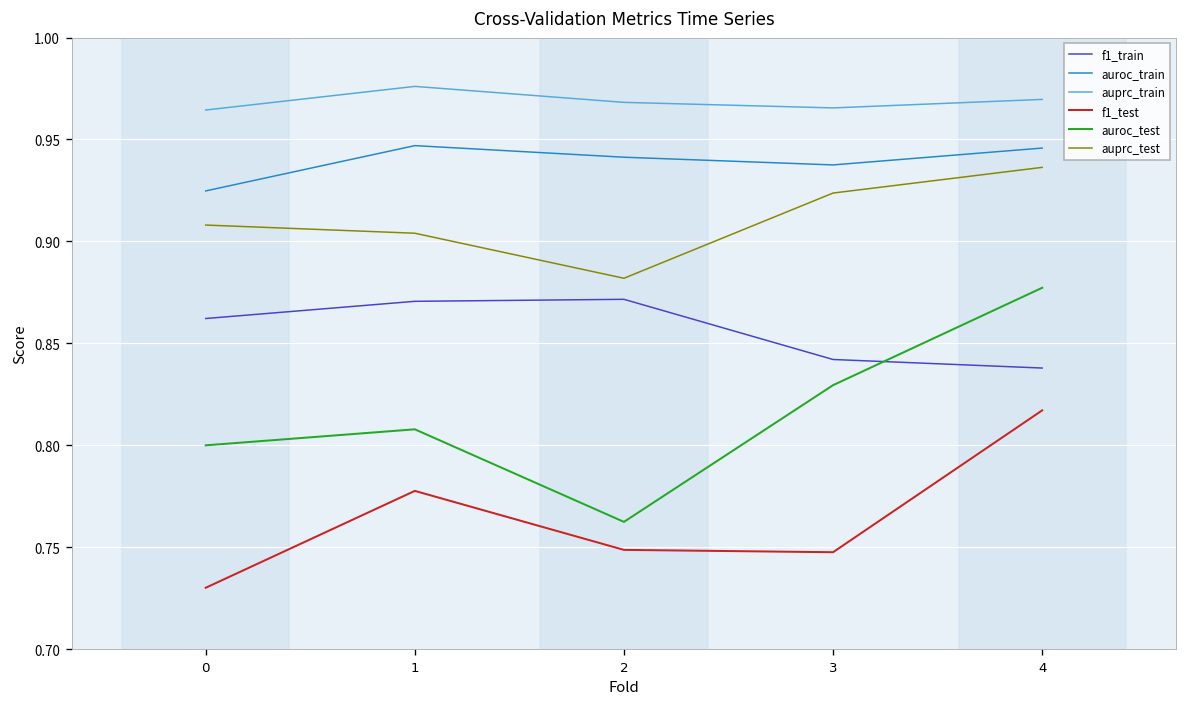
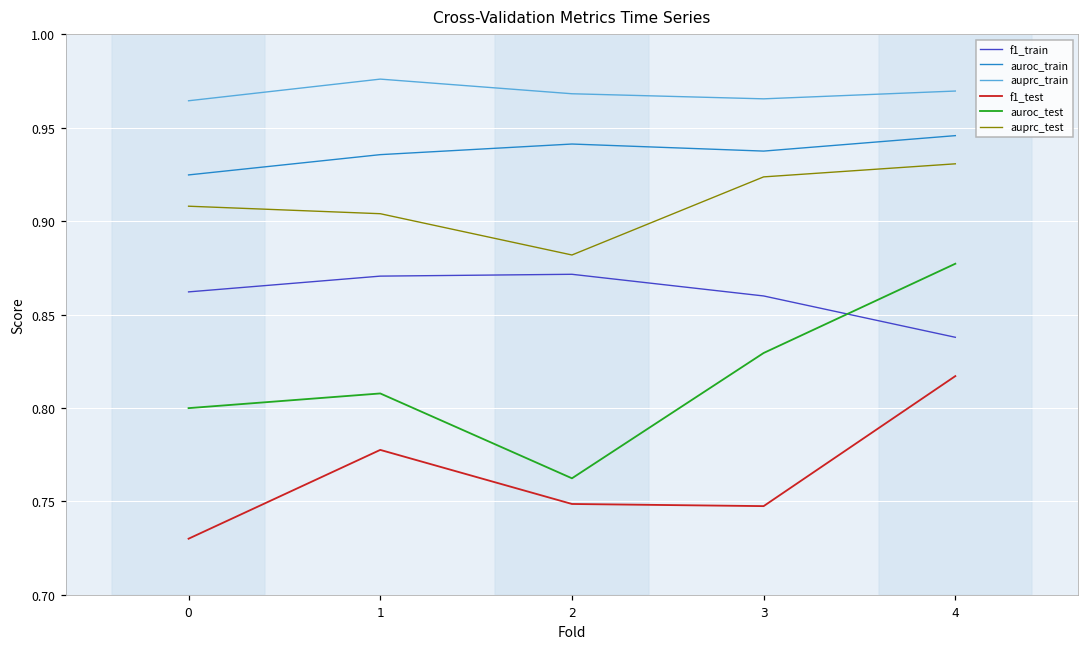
auroc_train, 1: 0.947 -> 0.936
f1_train, 3: 0.842 -> 0.860
auprc_test, 4: 0.936 -> 0.931
